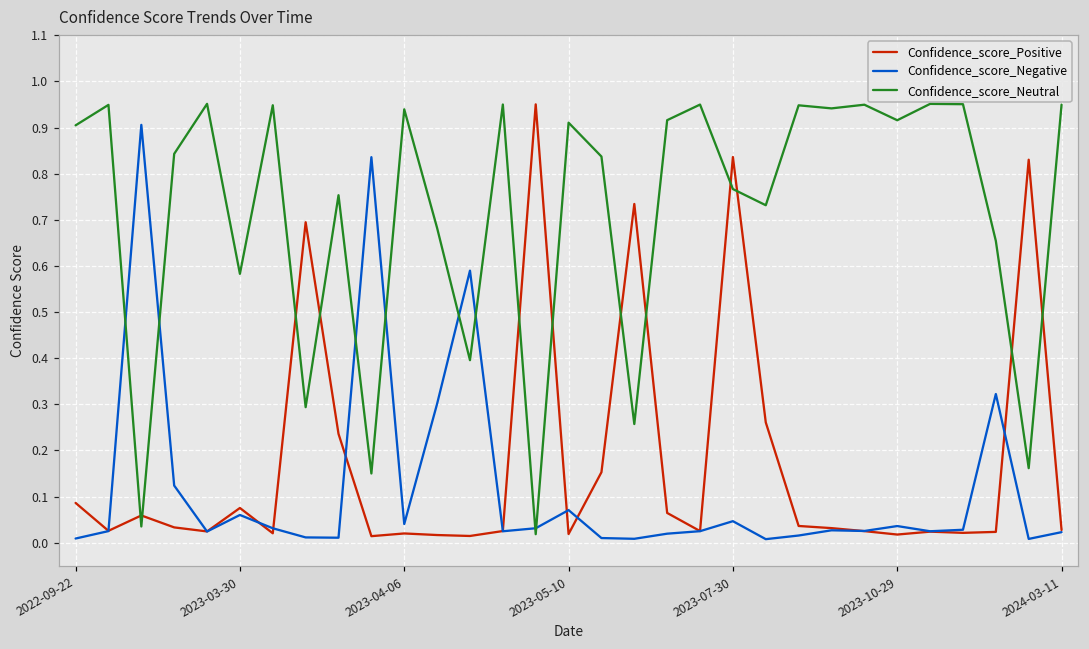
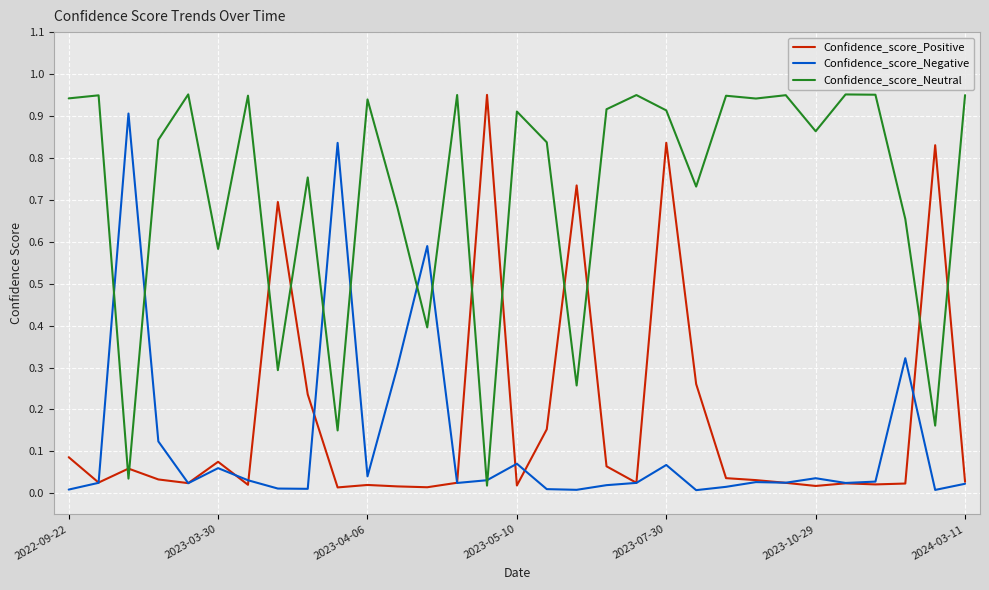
Confidence_score_Neutral, 2022-09-22: 0.90 -> 0.94
Confidence_score_Negative, 2023-07-30: 0.05 -> 0.07
Confidence_score_Neutral, 2023-07-30: 0.77 -> 0.91
Confidence_score_Neutral, 2023-10-29: 0.92 -> 0.86
